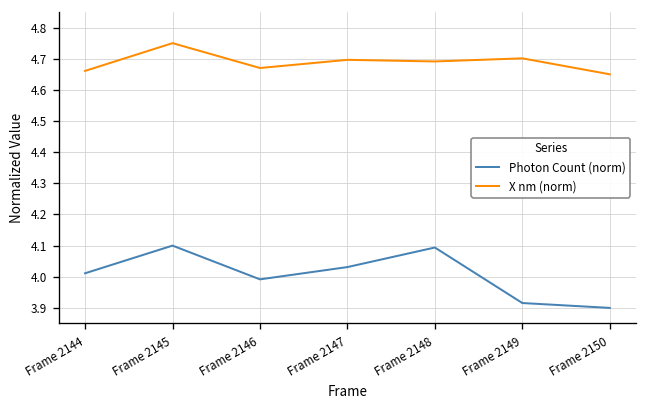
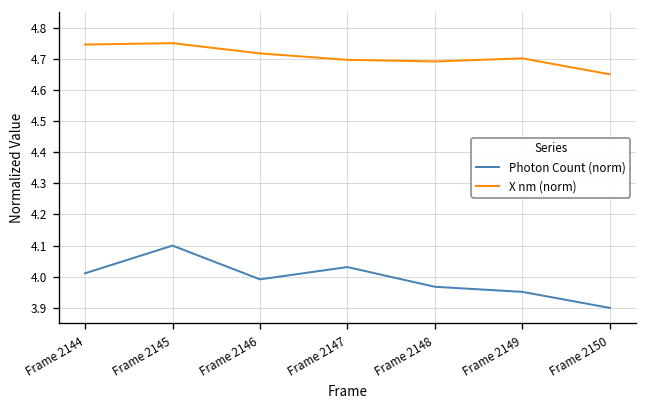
X nm (norm), Frame 2144: 4.66 -> 4.75
X nm (norm), Frame 2146: 4.67 -> 4.72
Photon Count (norm), Frame 2148: 4.09 -> 3.97
Photon Count (norm), Frame 2149: 3.92 -> 3.95
